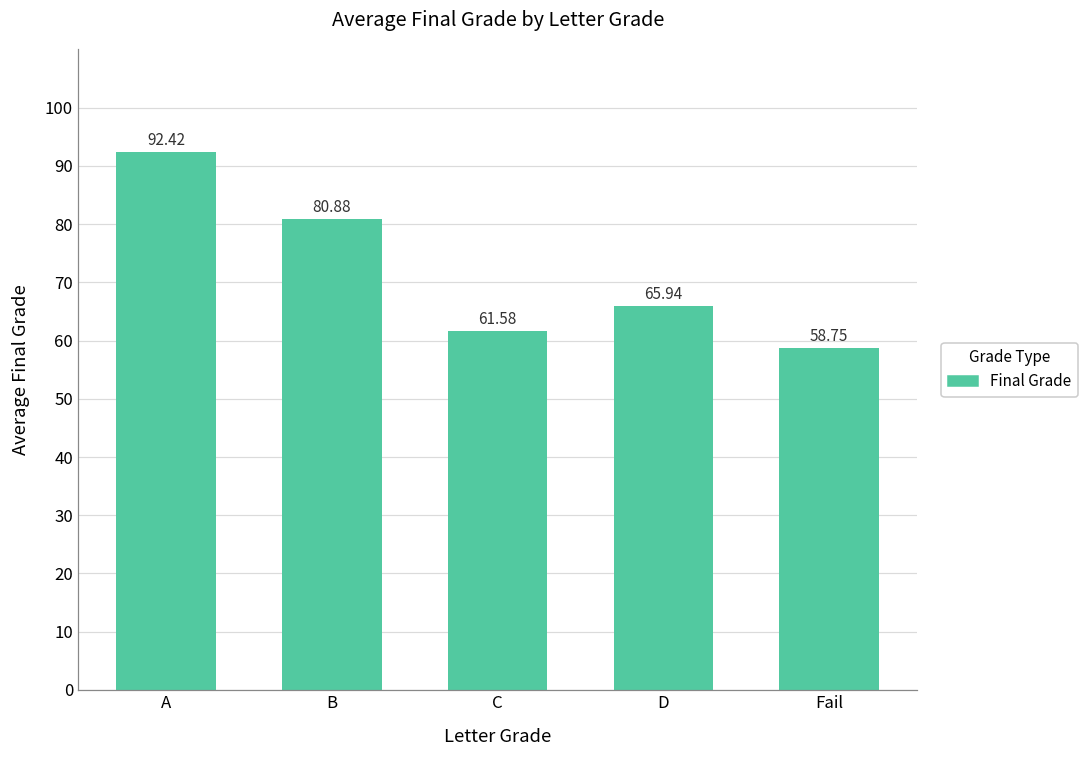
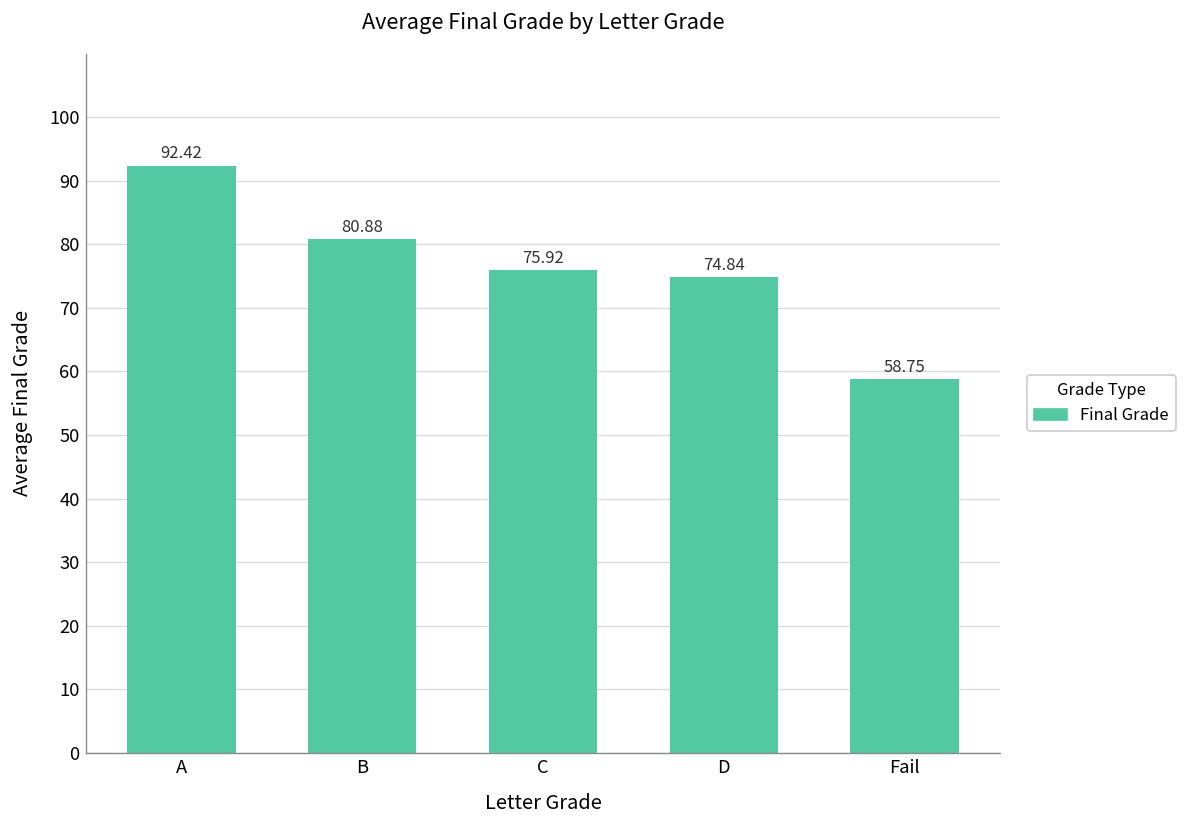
C: 61.58 -> 75.92
D: 65.94 -> 74.84
